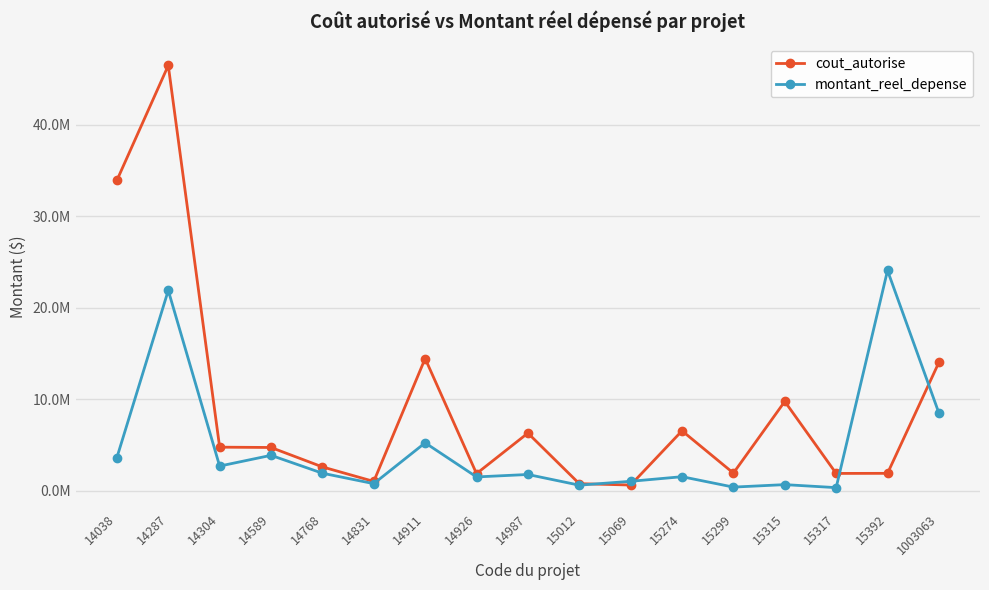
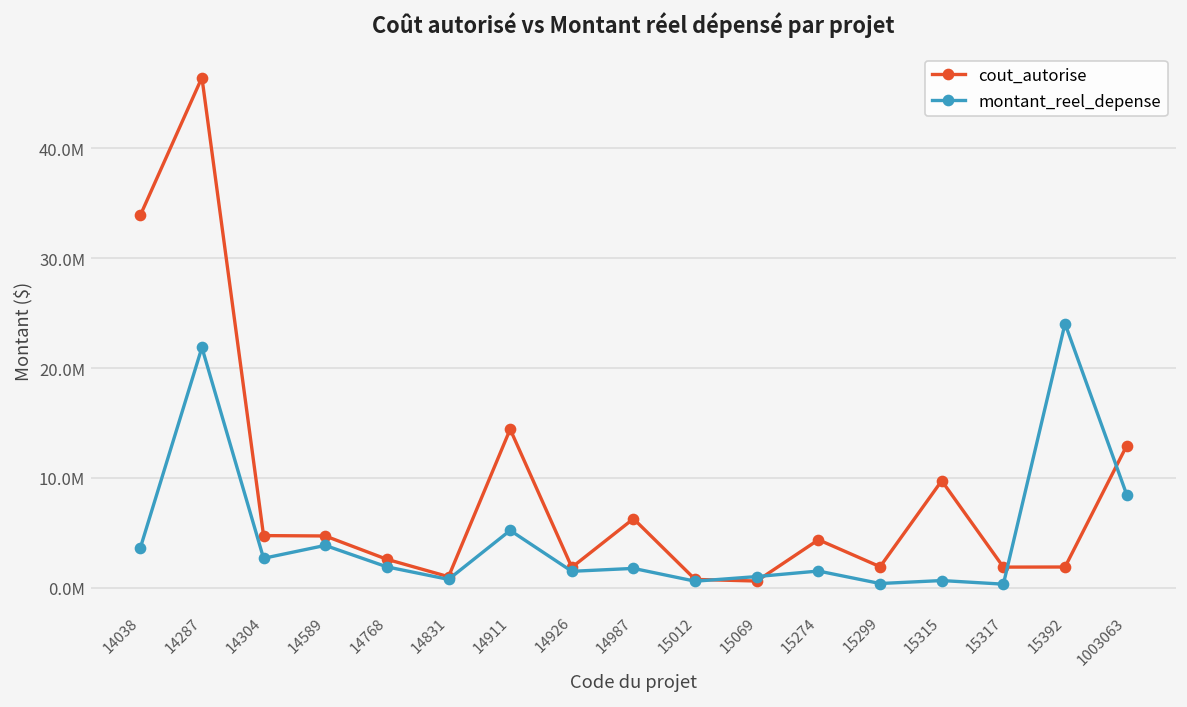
cout_autorise, 15274: 7000000 -> 4000000
cout_autorise, 1003063: 14000000 -> 13000000
